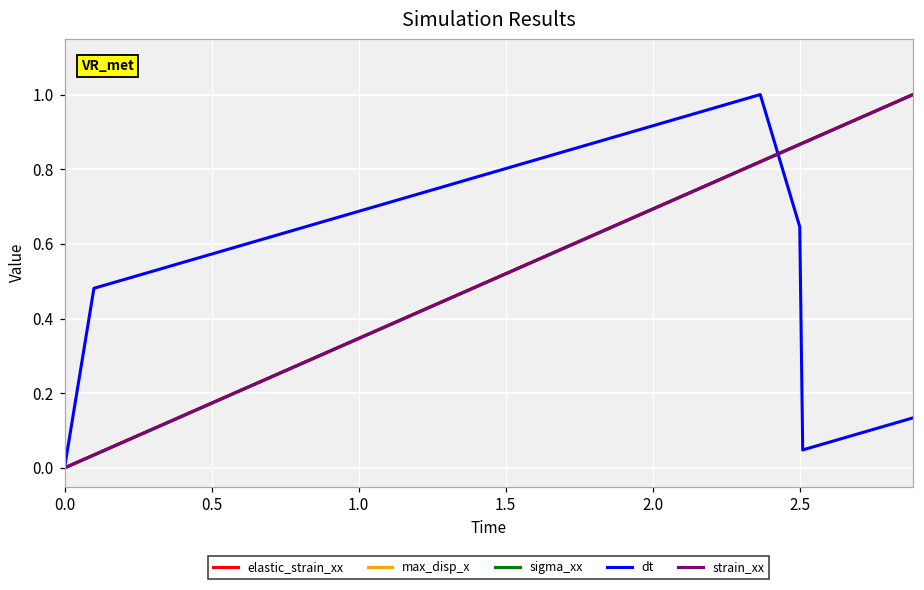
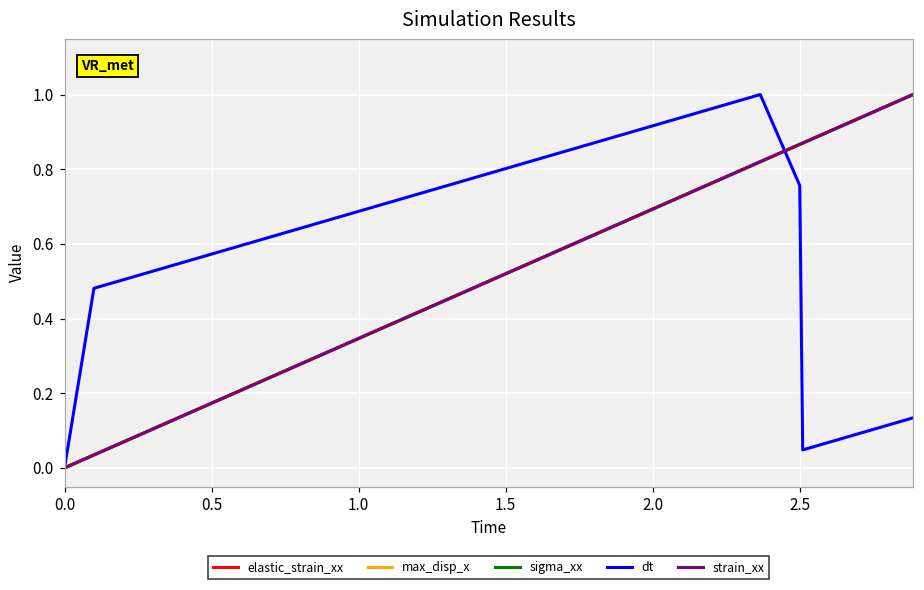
dt, 2.5: 0.65 -> 0.76
